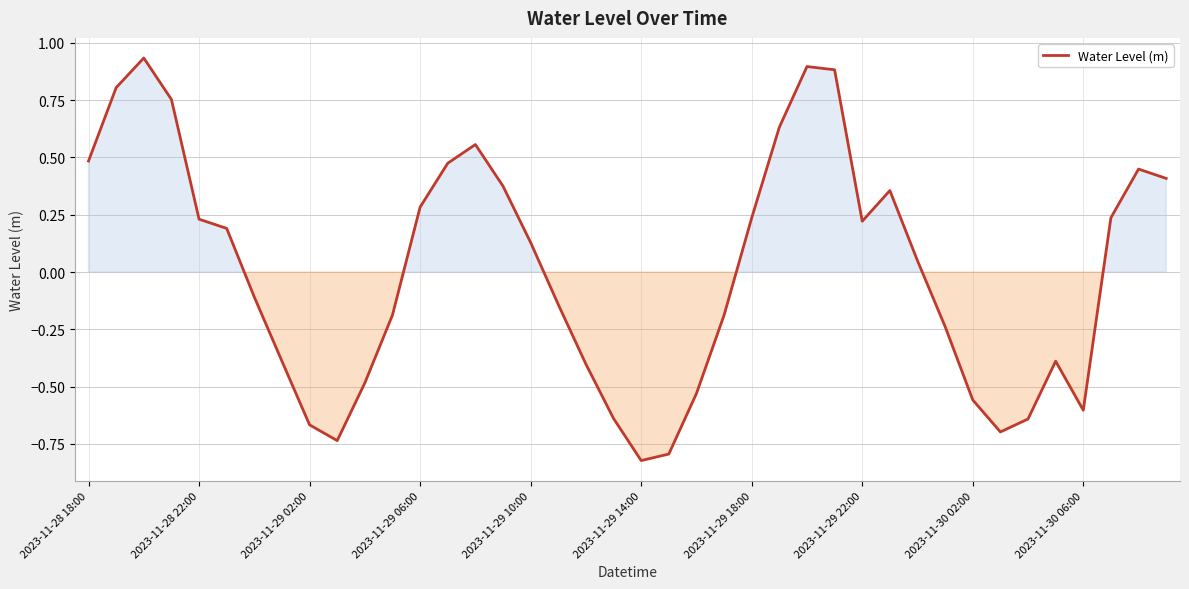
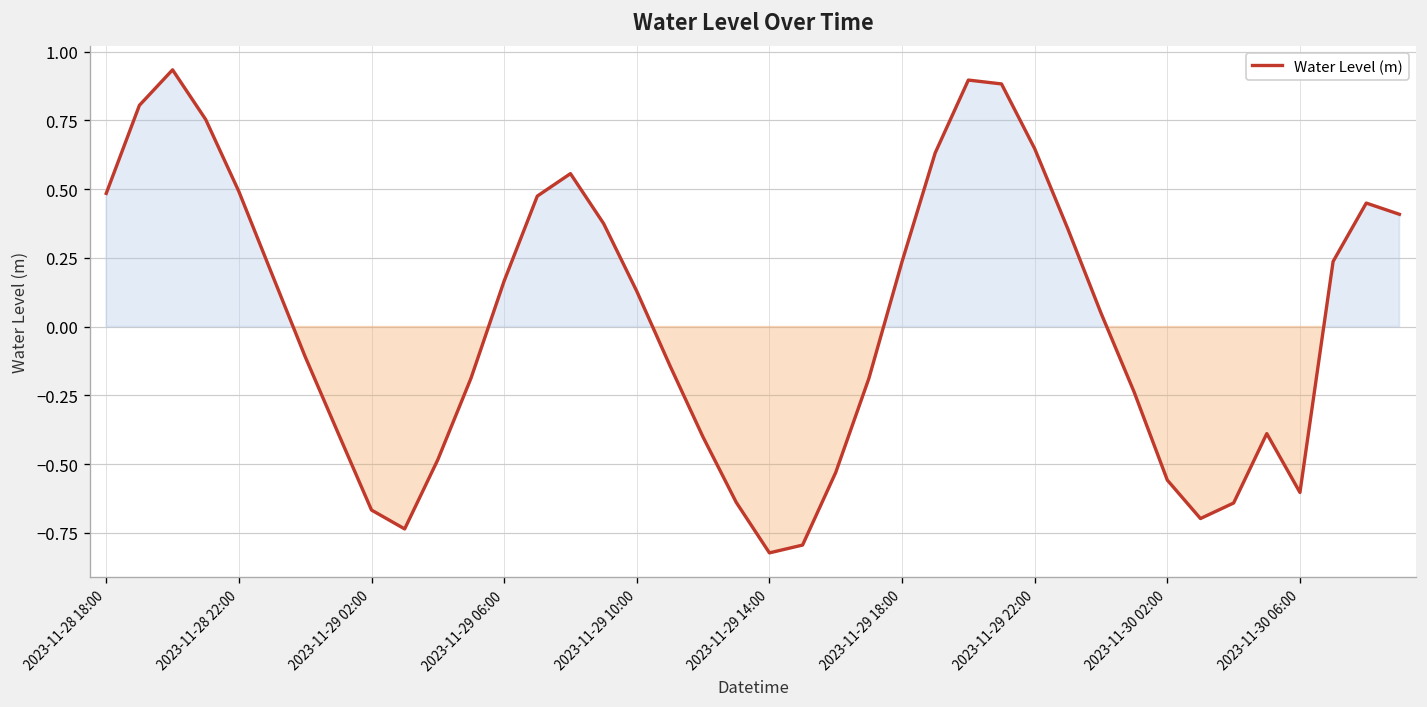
2023-11-28 22:00: 0.23 -> 0.49
2023-11-29 06:00: 0.28 -> 0.17
2023-11-29 22:00: 0.22 -> 0.65
